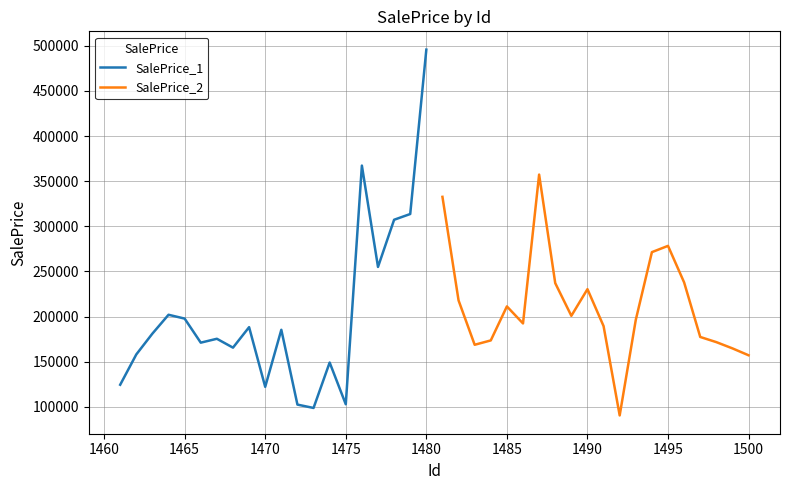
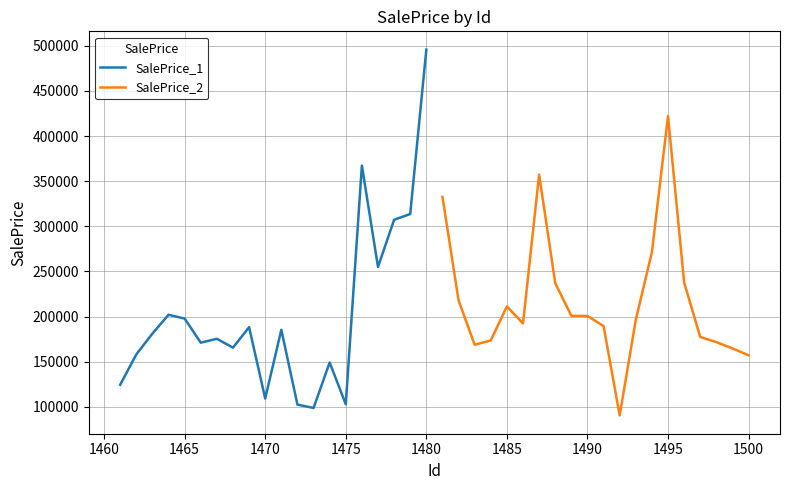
SalePrice_1, 1470: 120000 -> 110000
SalePrice_2, 1490: 230000 -> 200000
SalePrice_2, 1495: 280000 -> 420000
